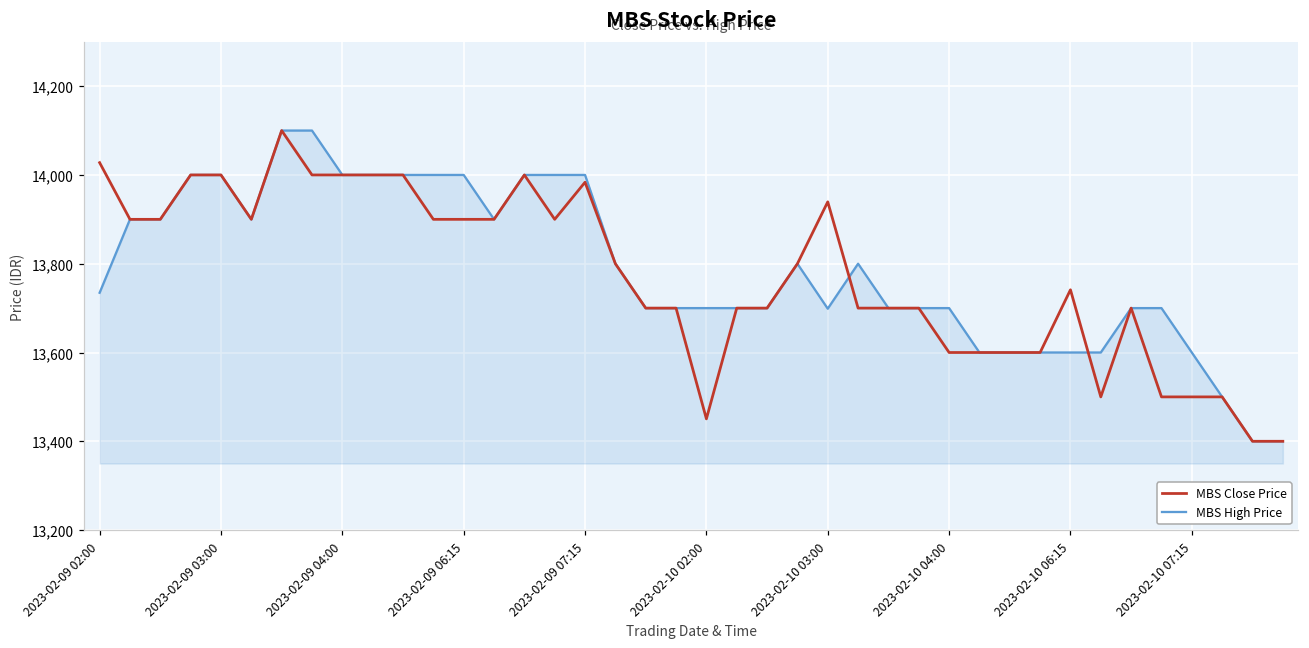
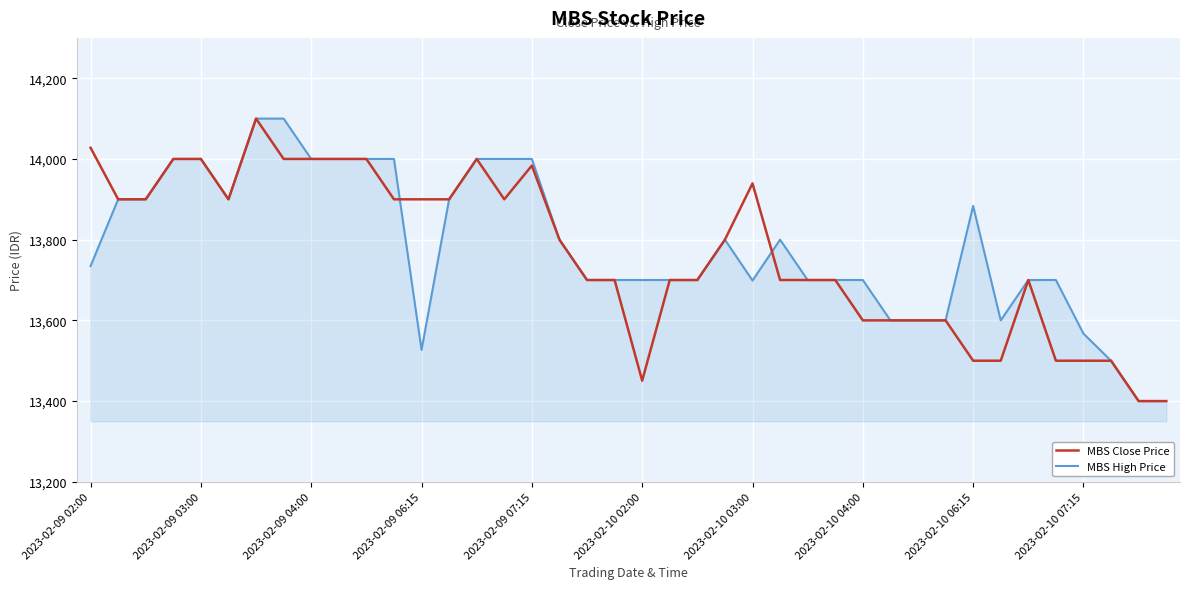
MBS High Price, 2023-02-09 06:15: 14,000 -> 13,530
MBS Close Price, 2023-02-10 06:15: 13,740 -> 13,500
MBS High Price, 2023-02-10 06:15: 13,600 -> 13,880
MBS High Price, 2023-02-10 07:15: 13,600 -> 13,570
